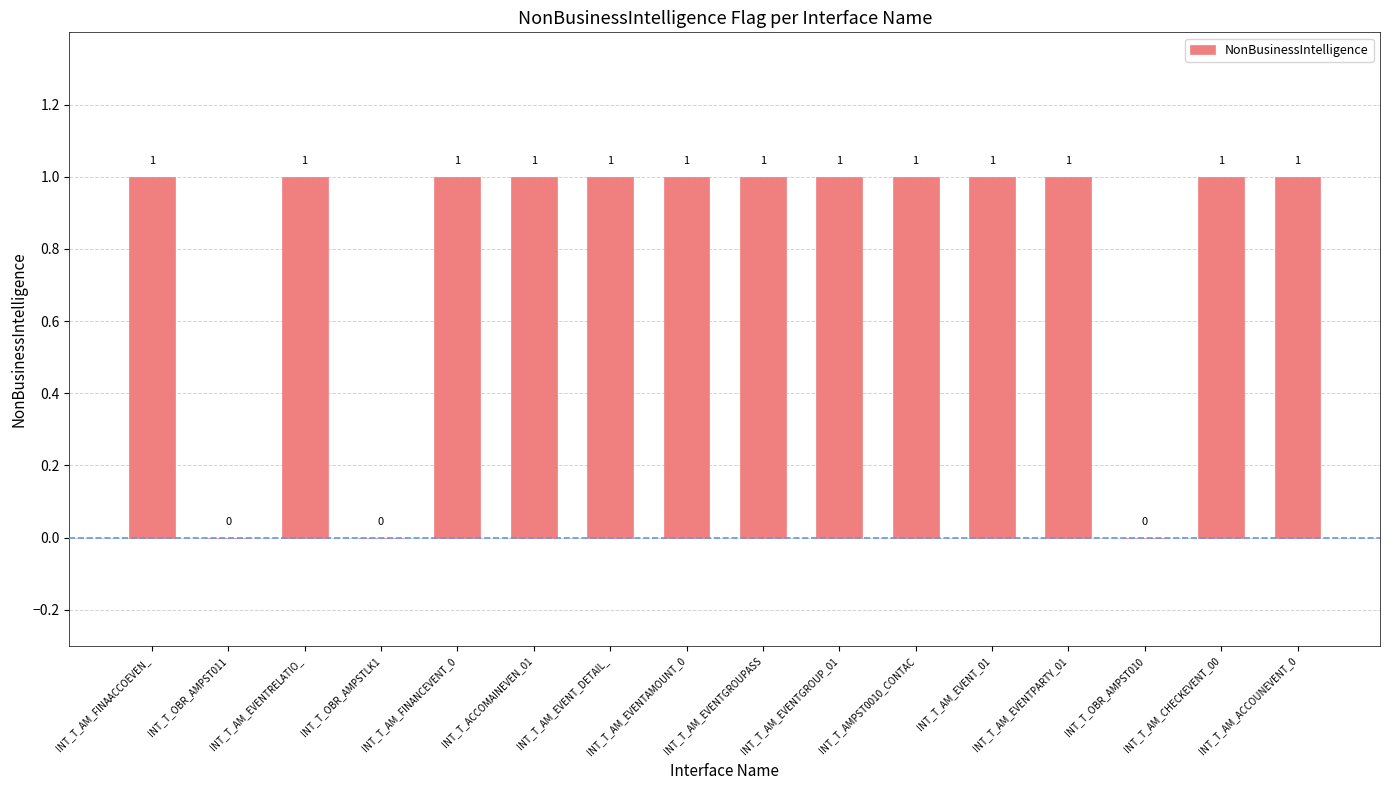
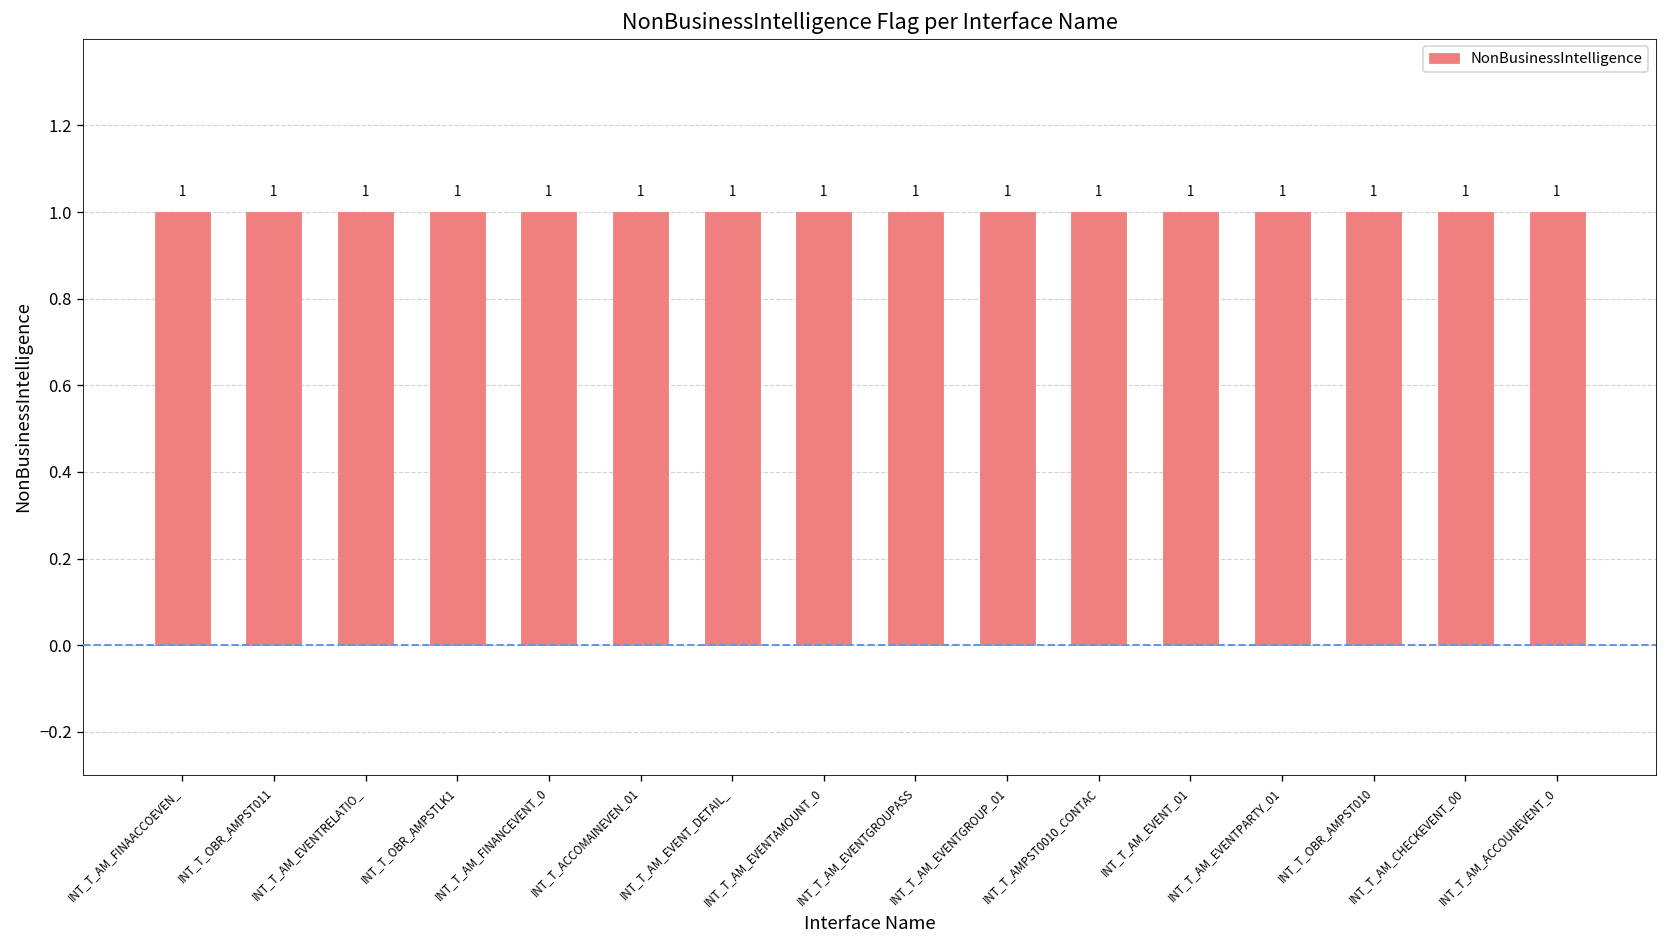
INT_T_OBR_AMPST011: 0 -> 1
INT_T_OBR_AMPSTLK1: 0 -> 1
INT_T_OBR_AMPST010: 0 -> 1
